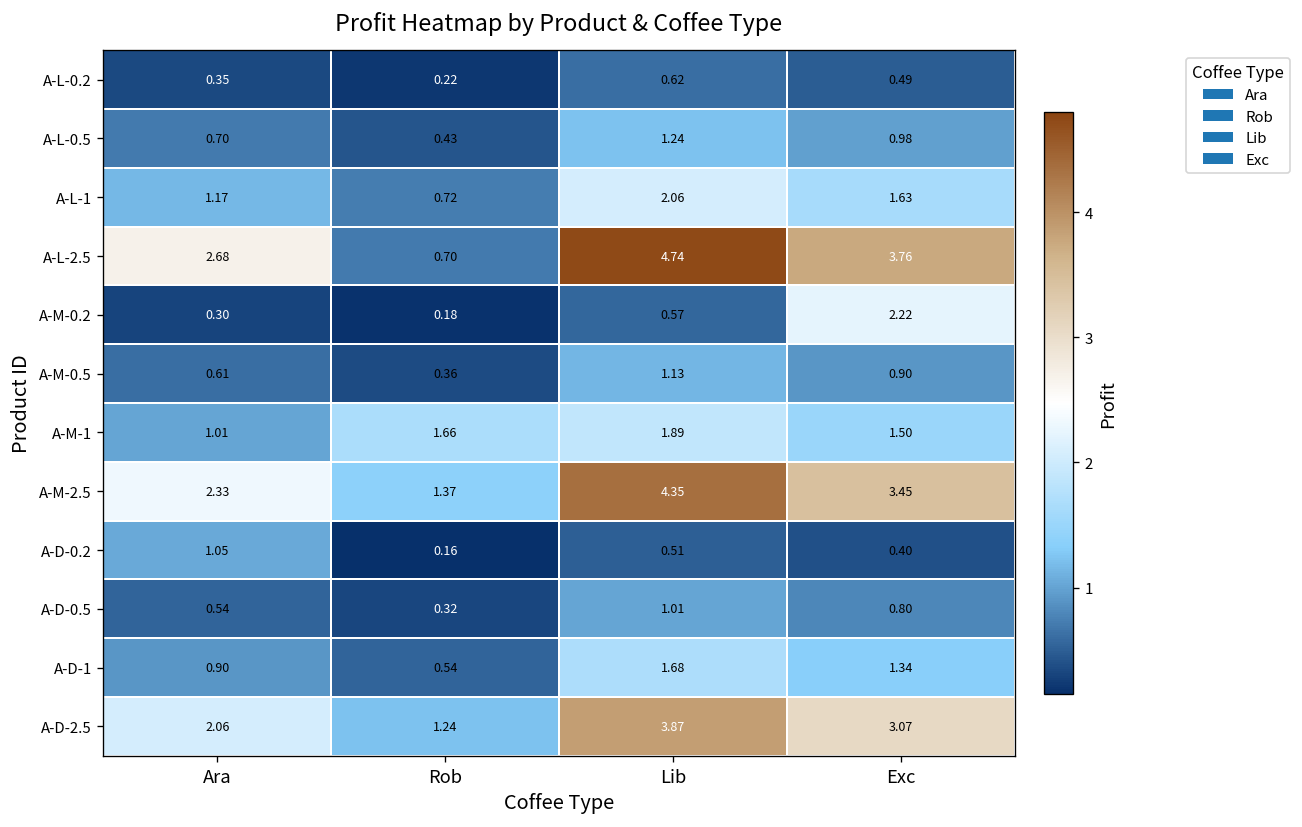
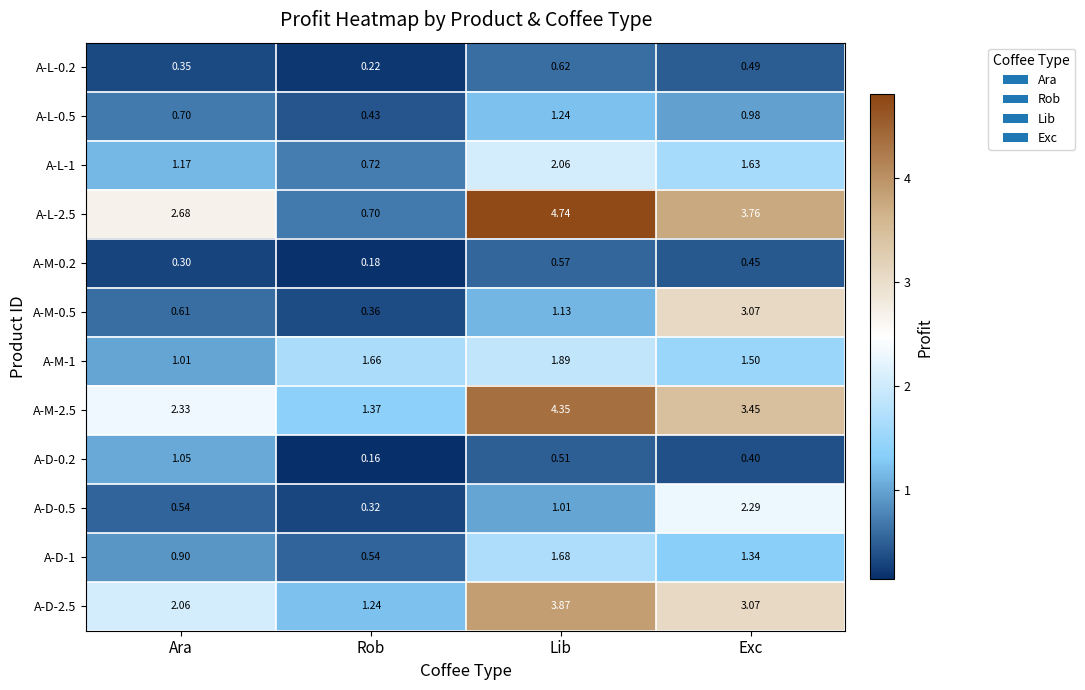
A-M-0.2, Exc: 2.22 -> 0.45
A-M-0.5, Exc: 0.90 -> 3.07
A-D-0.5, Exc: 0.80 -> 2.29
